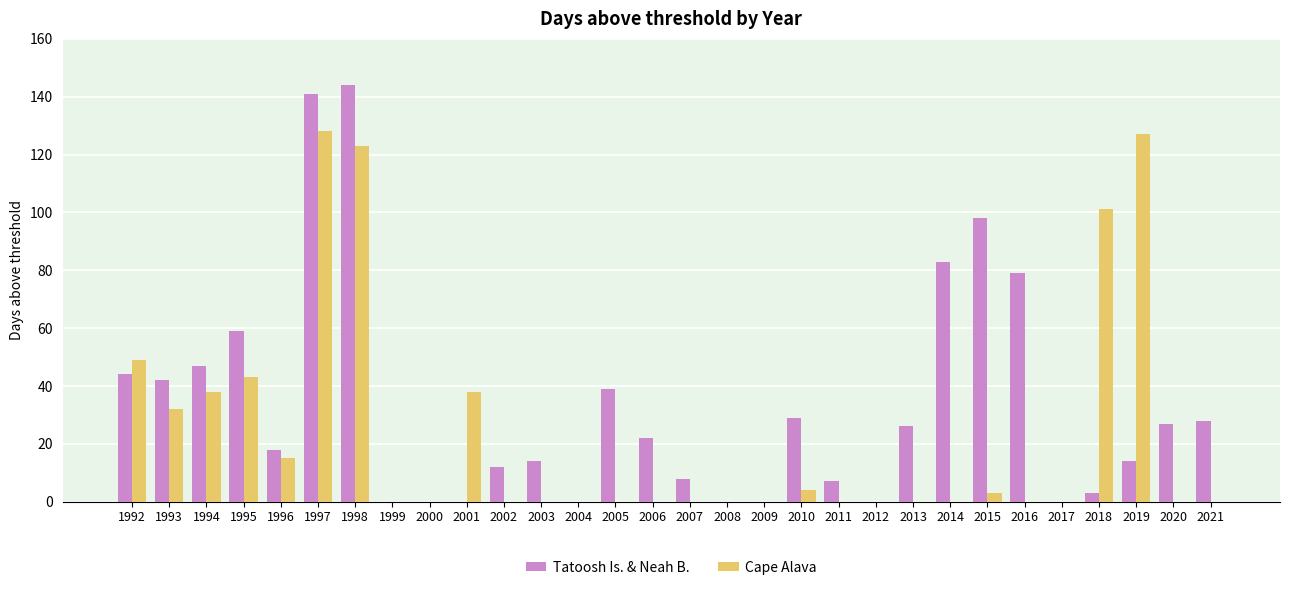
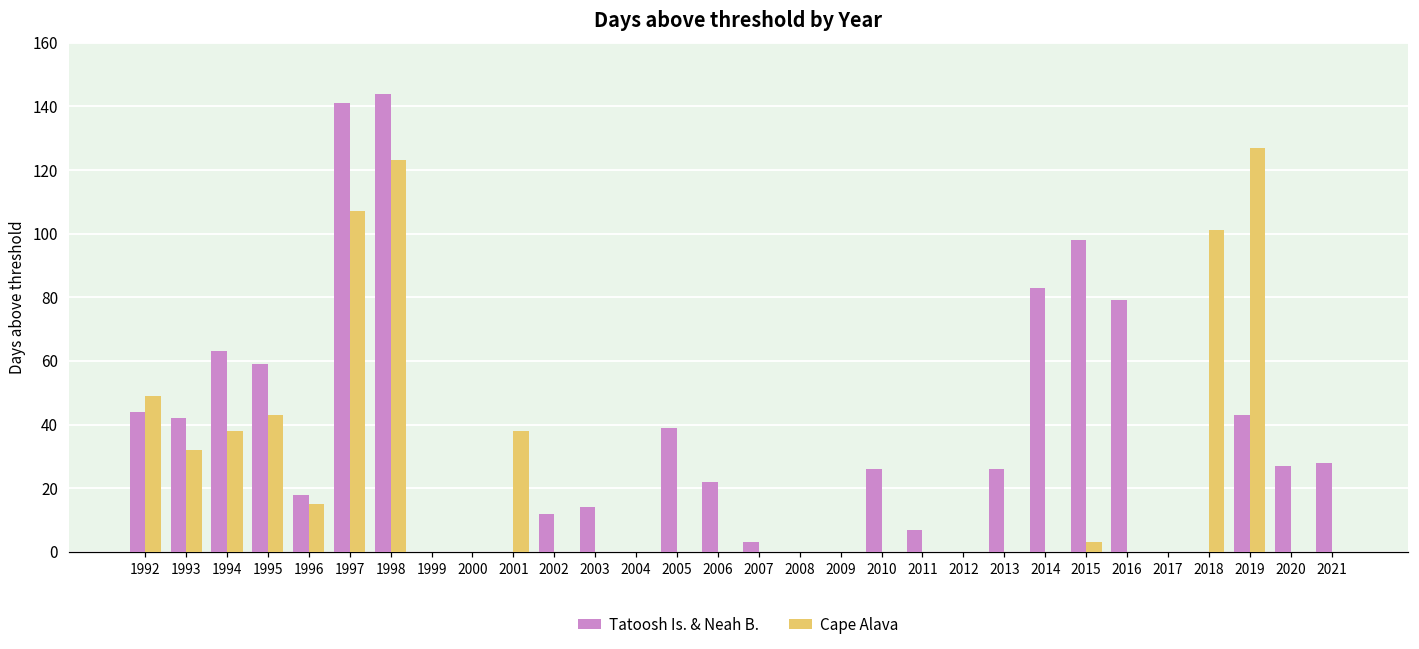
Tatoosh Is. & Neah B., 1994: 47 -> 63
Cape Alava, 1997: 128 -> 107
Tatoosh Is. & Neah B., 2007: 8 -> 3
Tatoosh Is. & Neah B., 2010: 29 -> 26
Cape Alava, 2010: 4 -> 0
Tatoosh Is. & Neah B., 2018: 3 -> 0
Tatoosh Is. & Neah B., 2019: 14 -> 43
